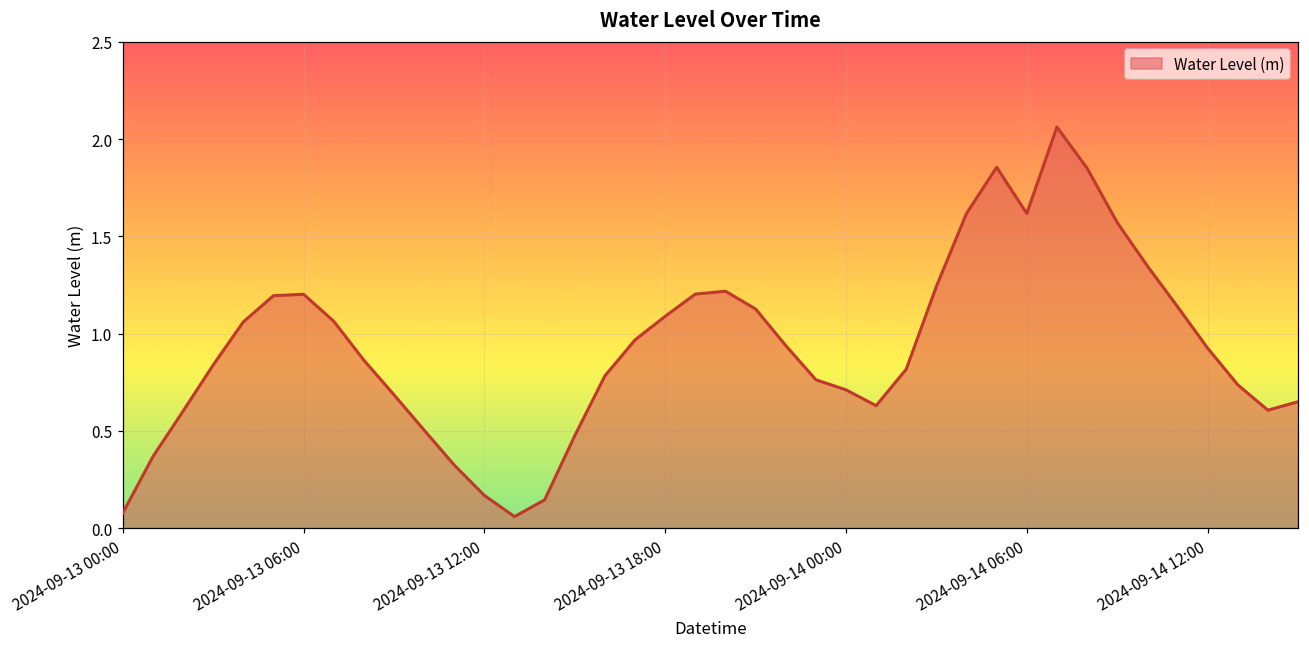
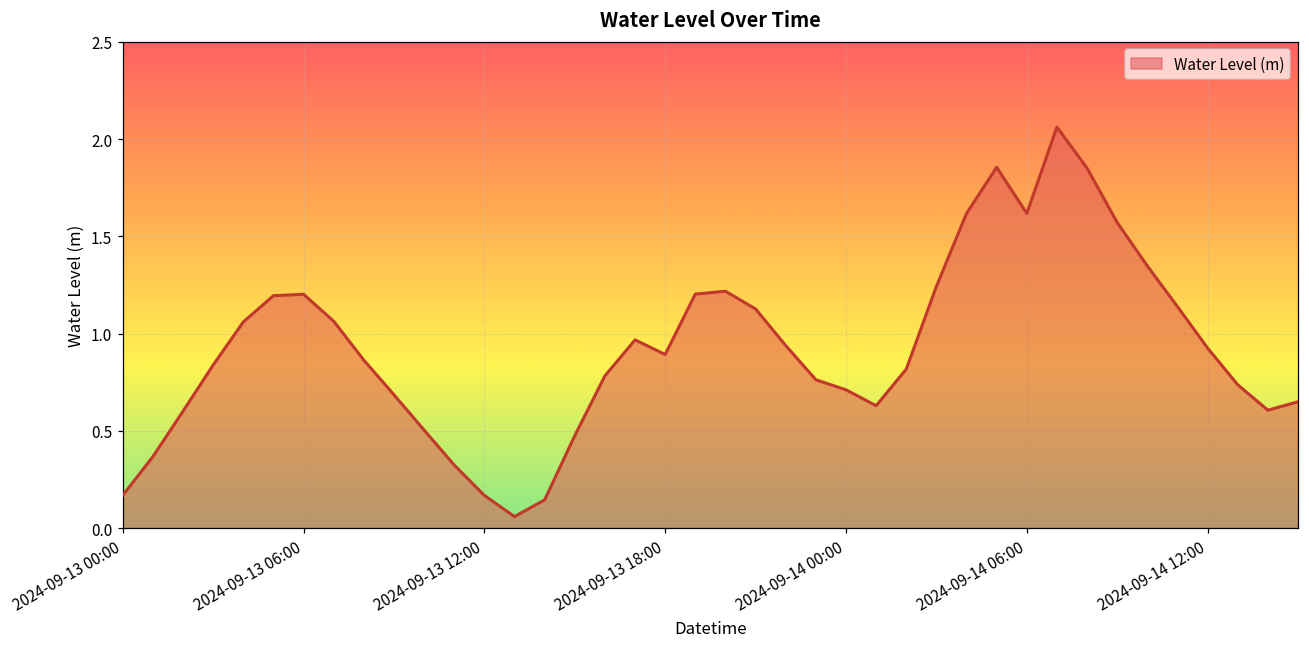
2024-09-13 00:00: 0.08 -> 0.17
2024-09-13 18:00: 1.09 -> 0.89
